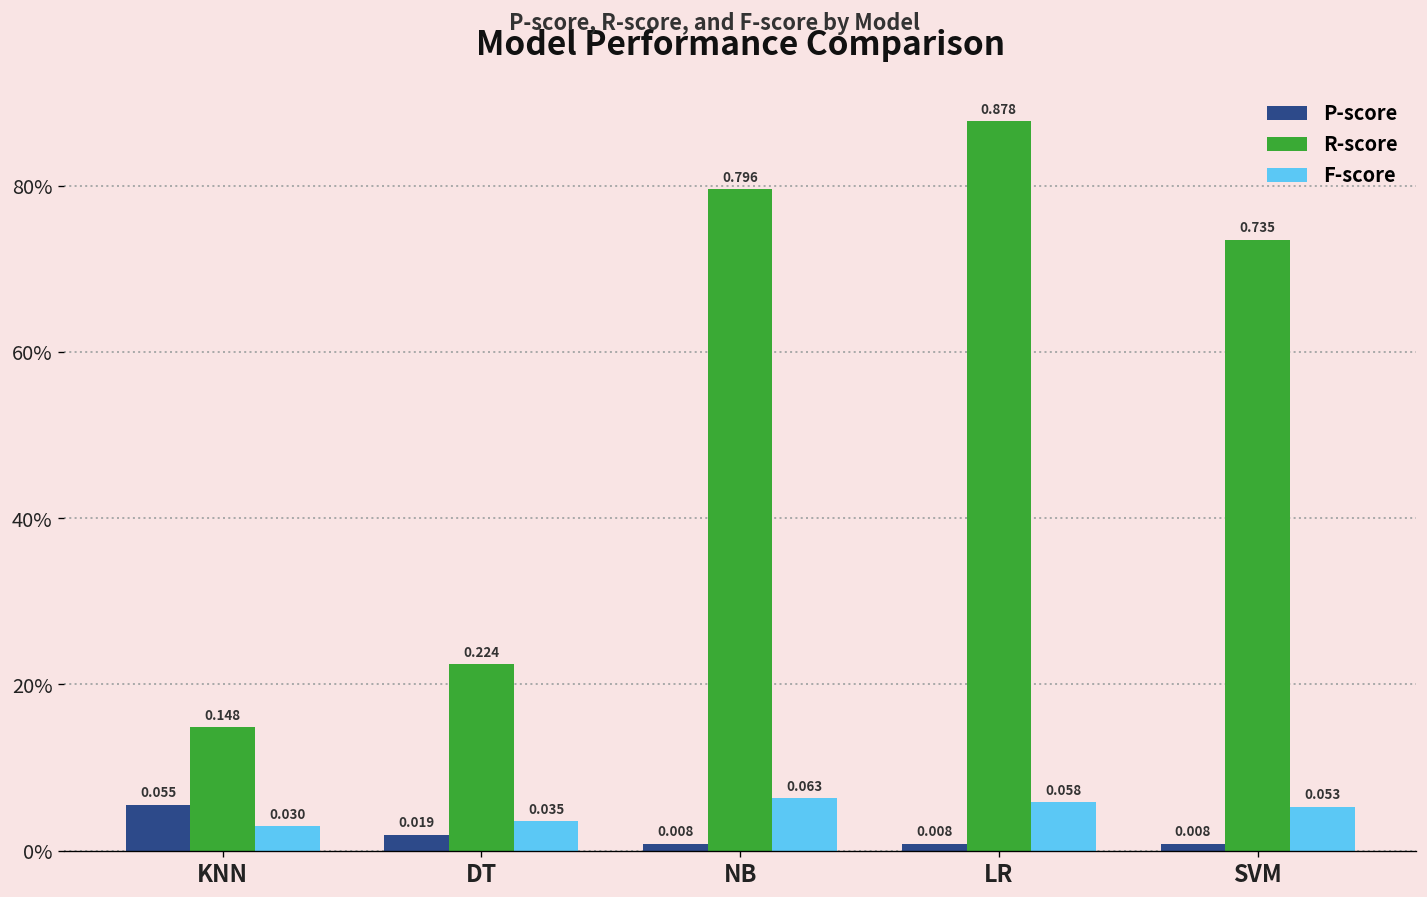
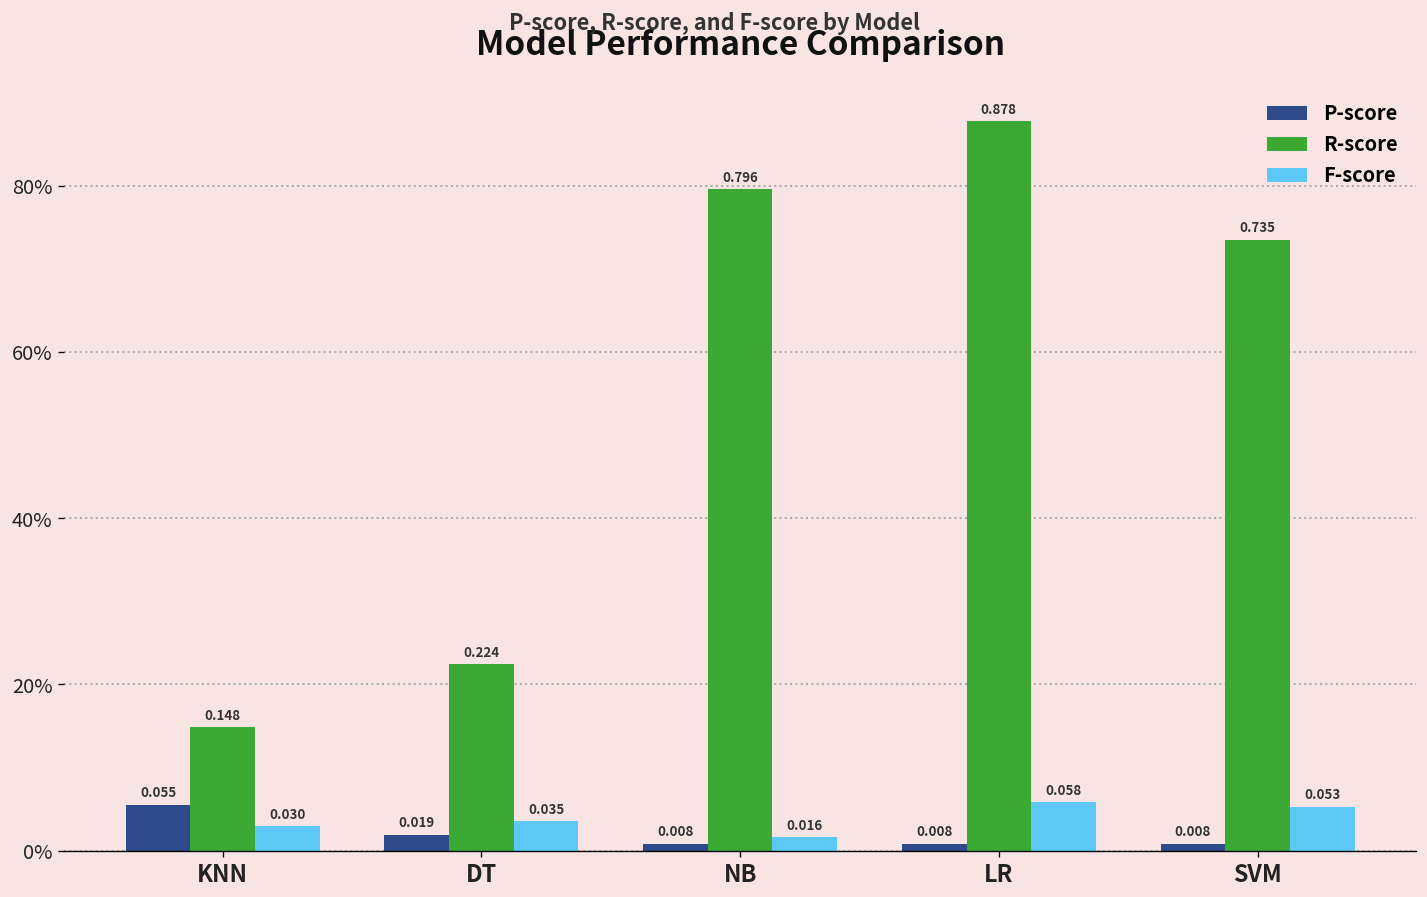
F-score, NB: 0.063 -> 0.016
